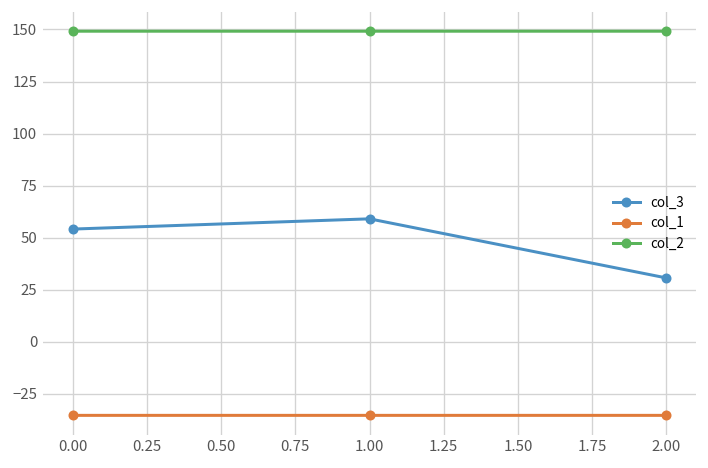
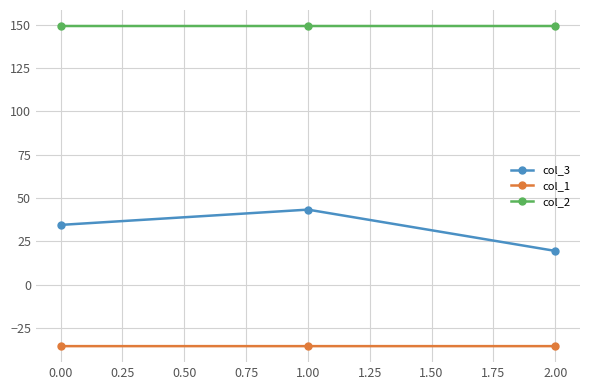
col_3, 0.00: 54 -> 35
col_3, 1.00: 59 -> 43
col_3, 2.00: 31 -> 20
